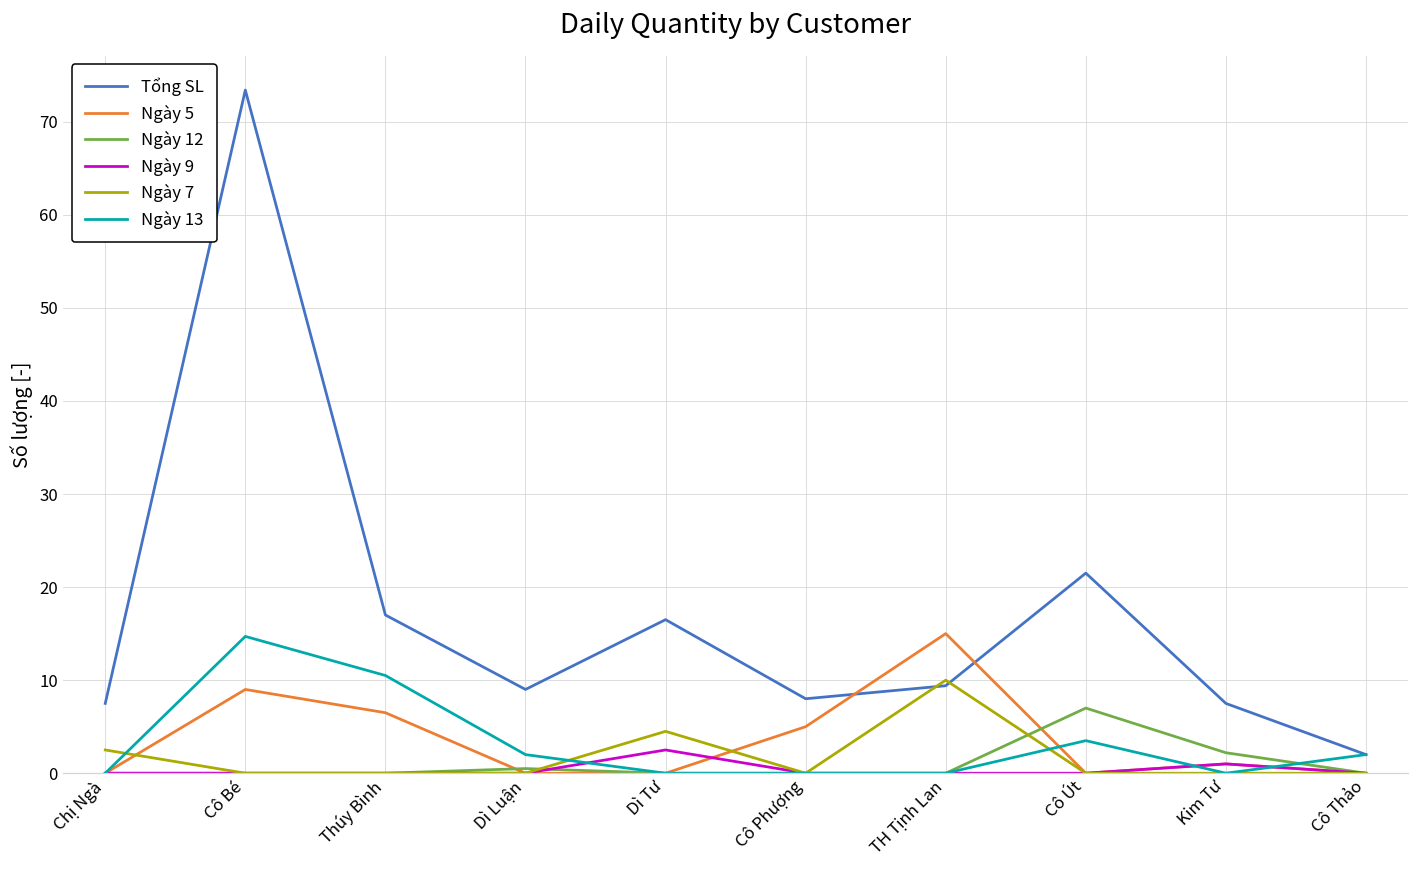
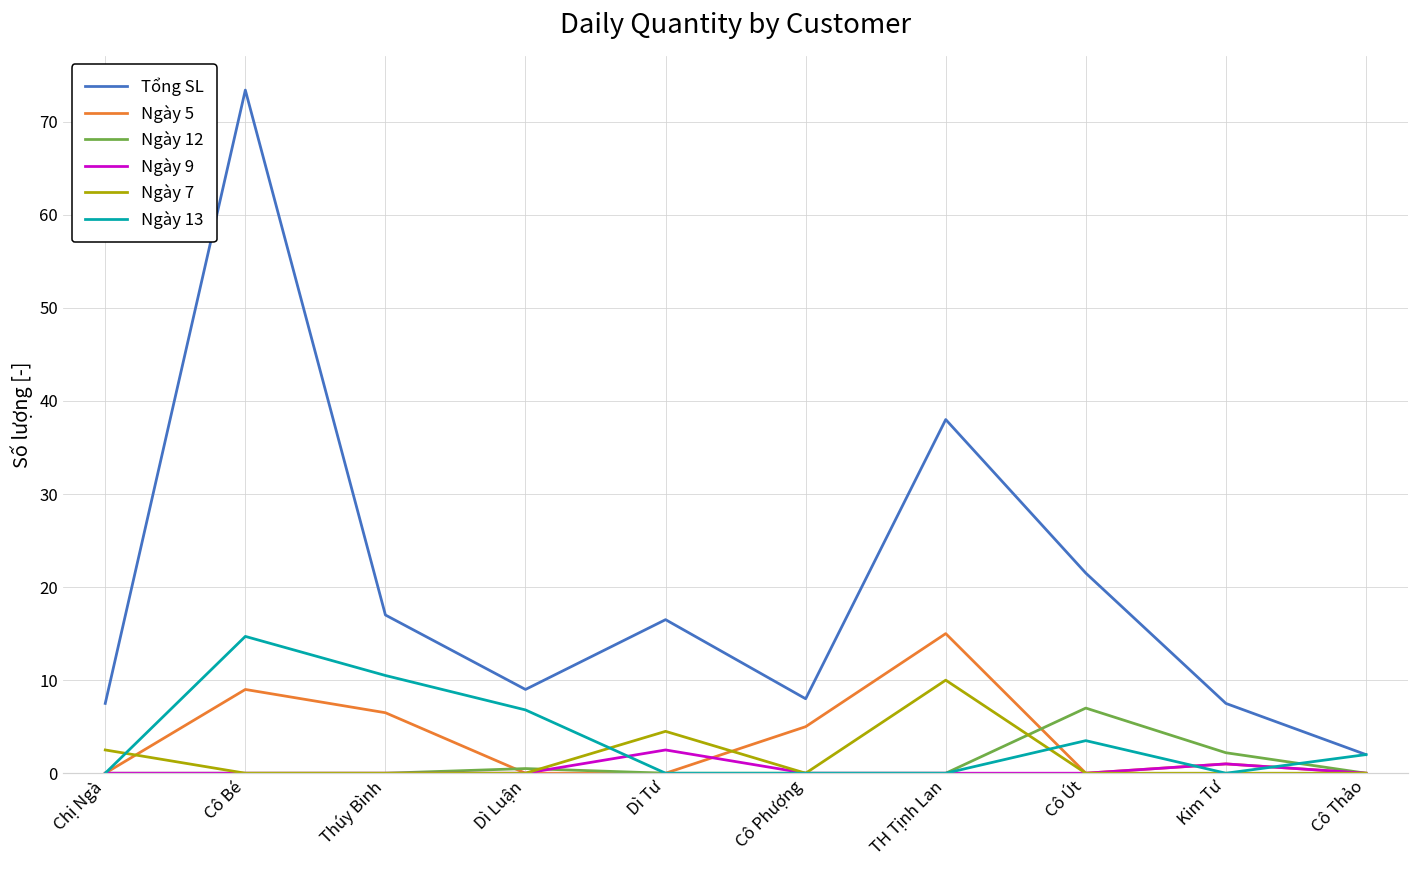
Ngày 13, Dì Luận: 2 -> 7
Tổng SL, TH Tịnh Lan: 9 -> 38
